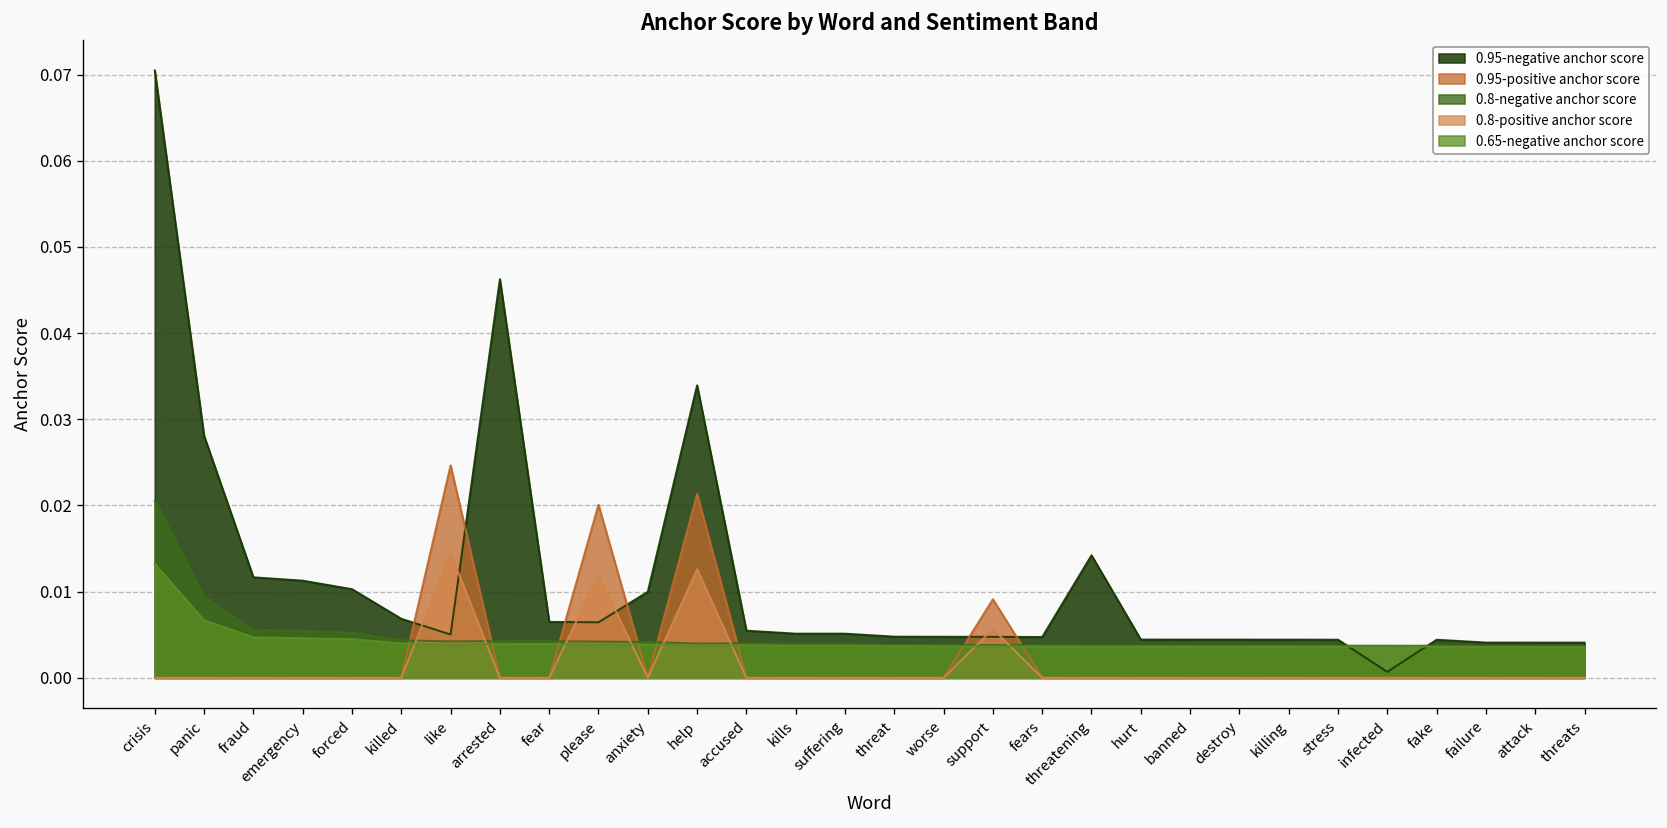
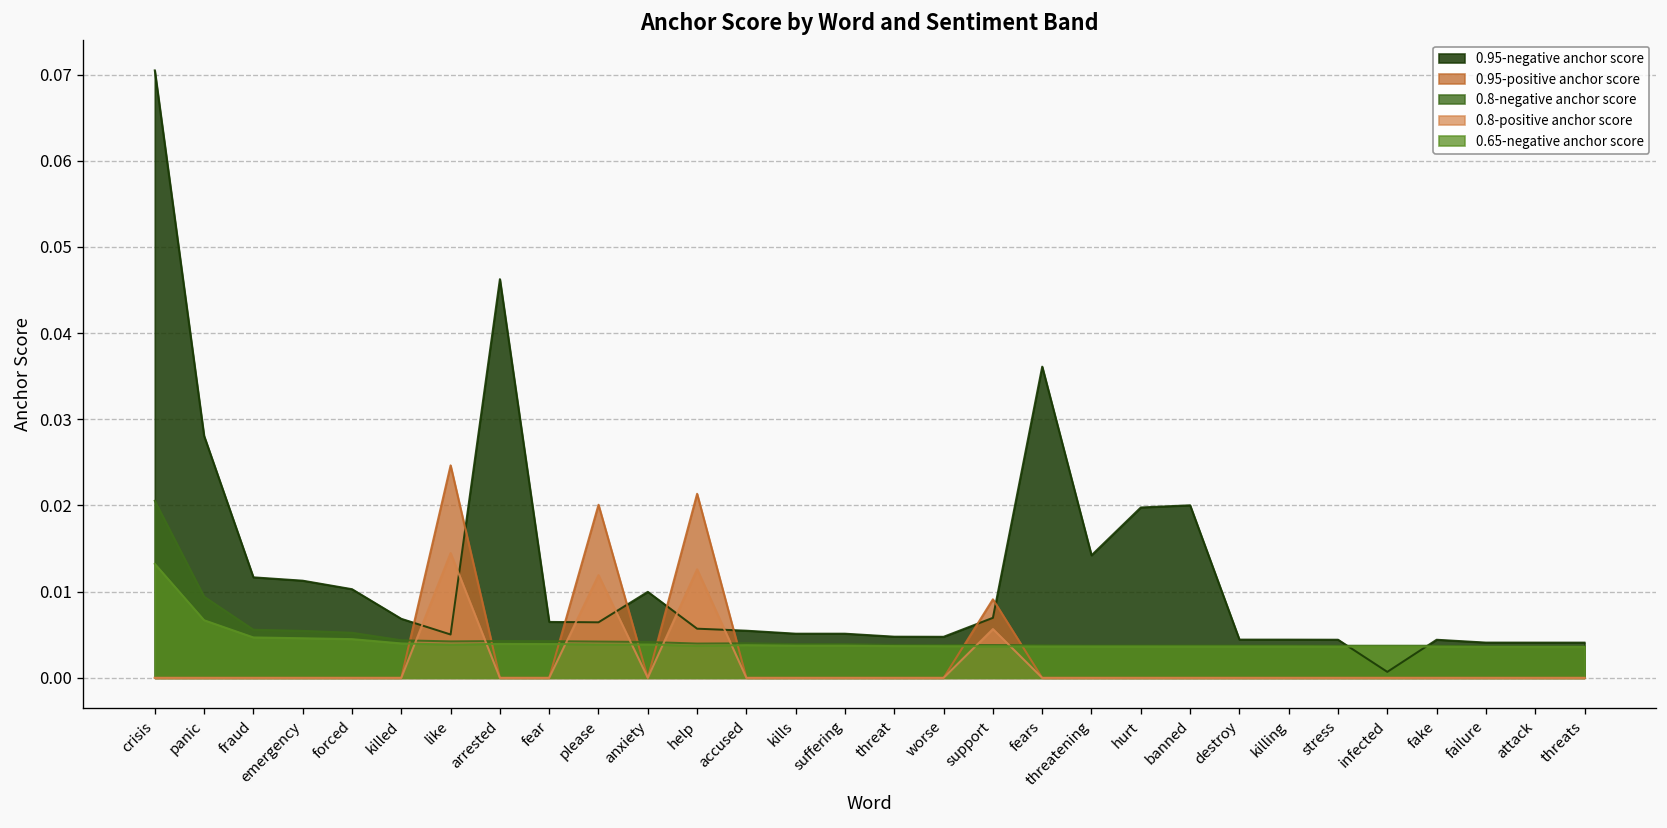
0.95-negative anchor score, help: 0.034 -> 0.006
0.95-negative anchor score, support: 0.005 -> 0.007
0.95-negative anchor score, fears: 0.005 -> 0.036
0.95-negative anchor score, hurt: 0.004 -> 0.020
0.95-negative anchor score, banned: 0.004 -> 0.020
